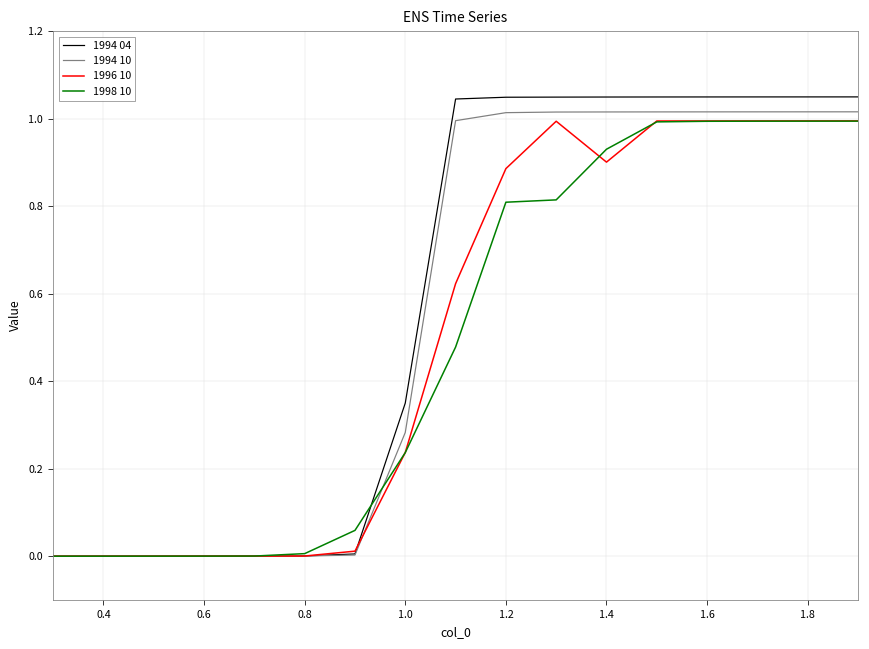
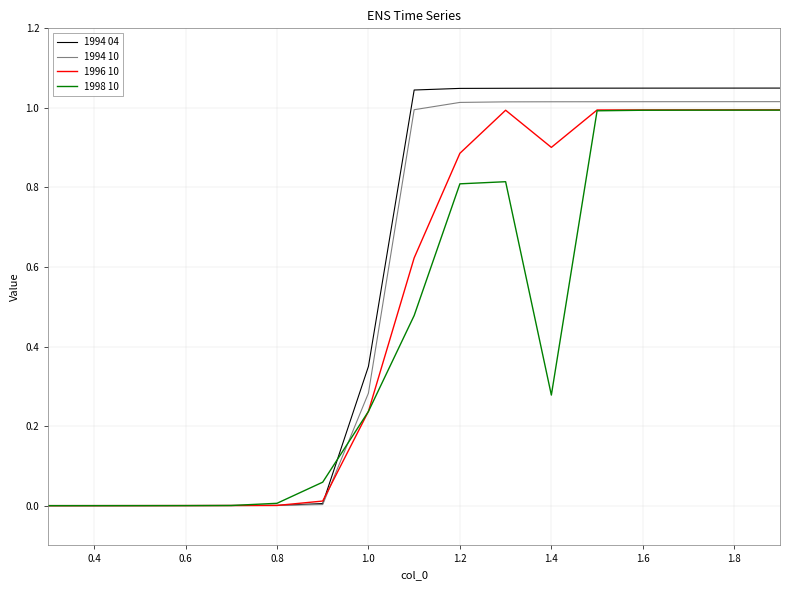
1998 10, 1.4: 0.93 -> 0.28
